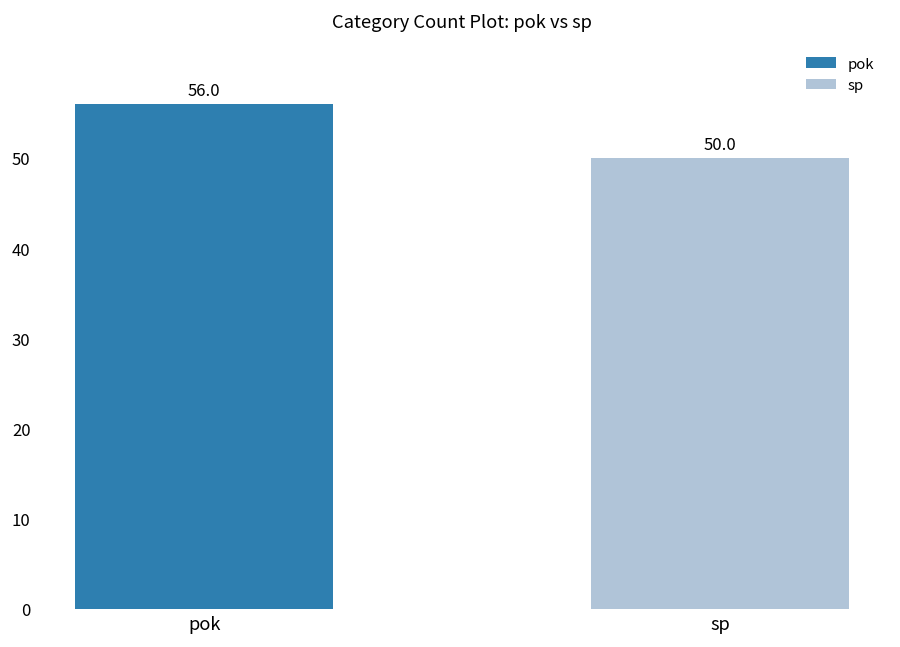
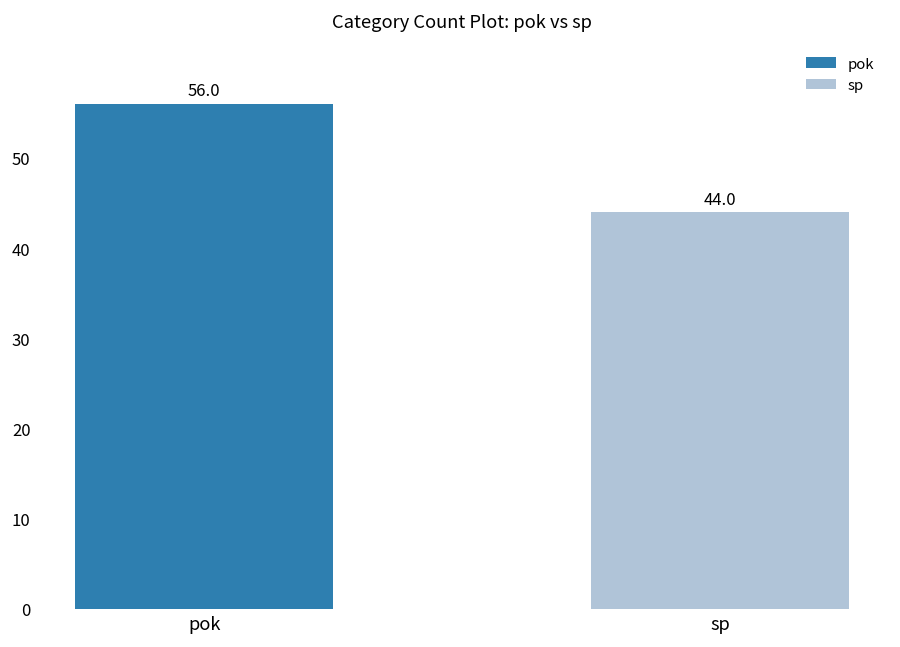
sp: 50.0 -> 44.0
